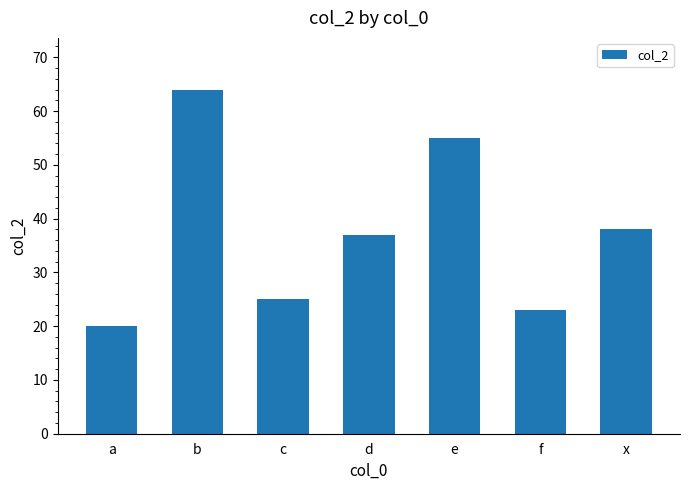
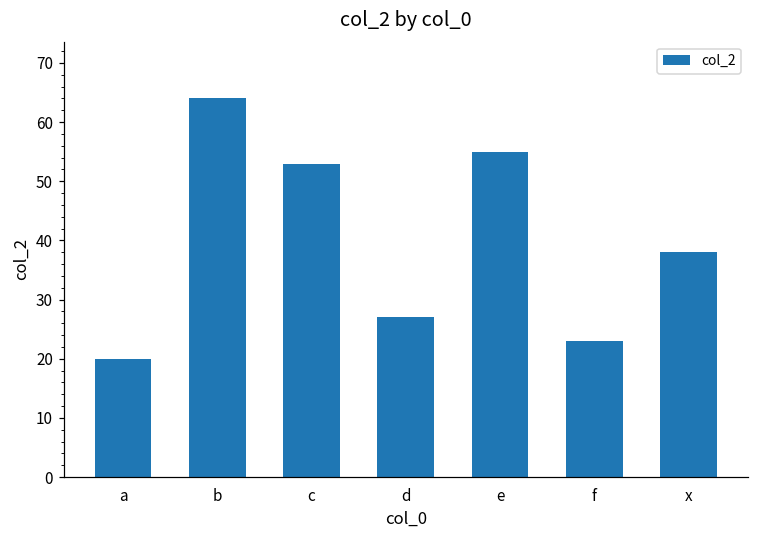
c: 25 -> 53
d: 37 -> 27
